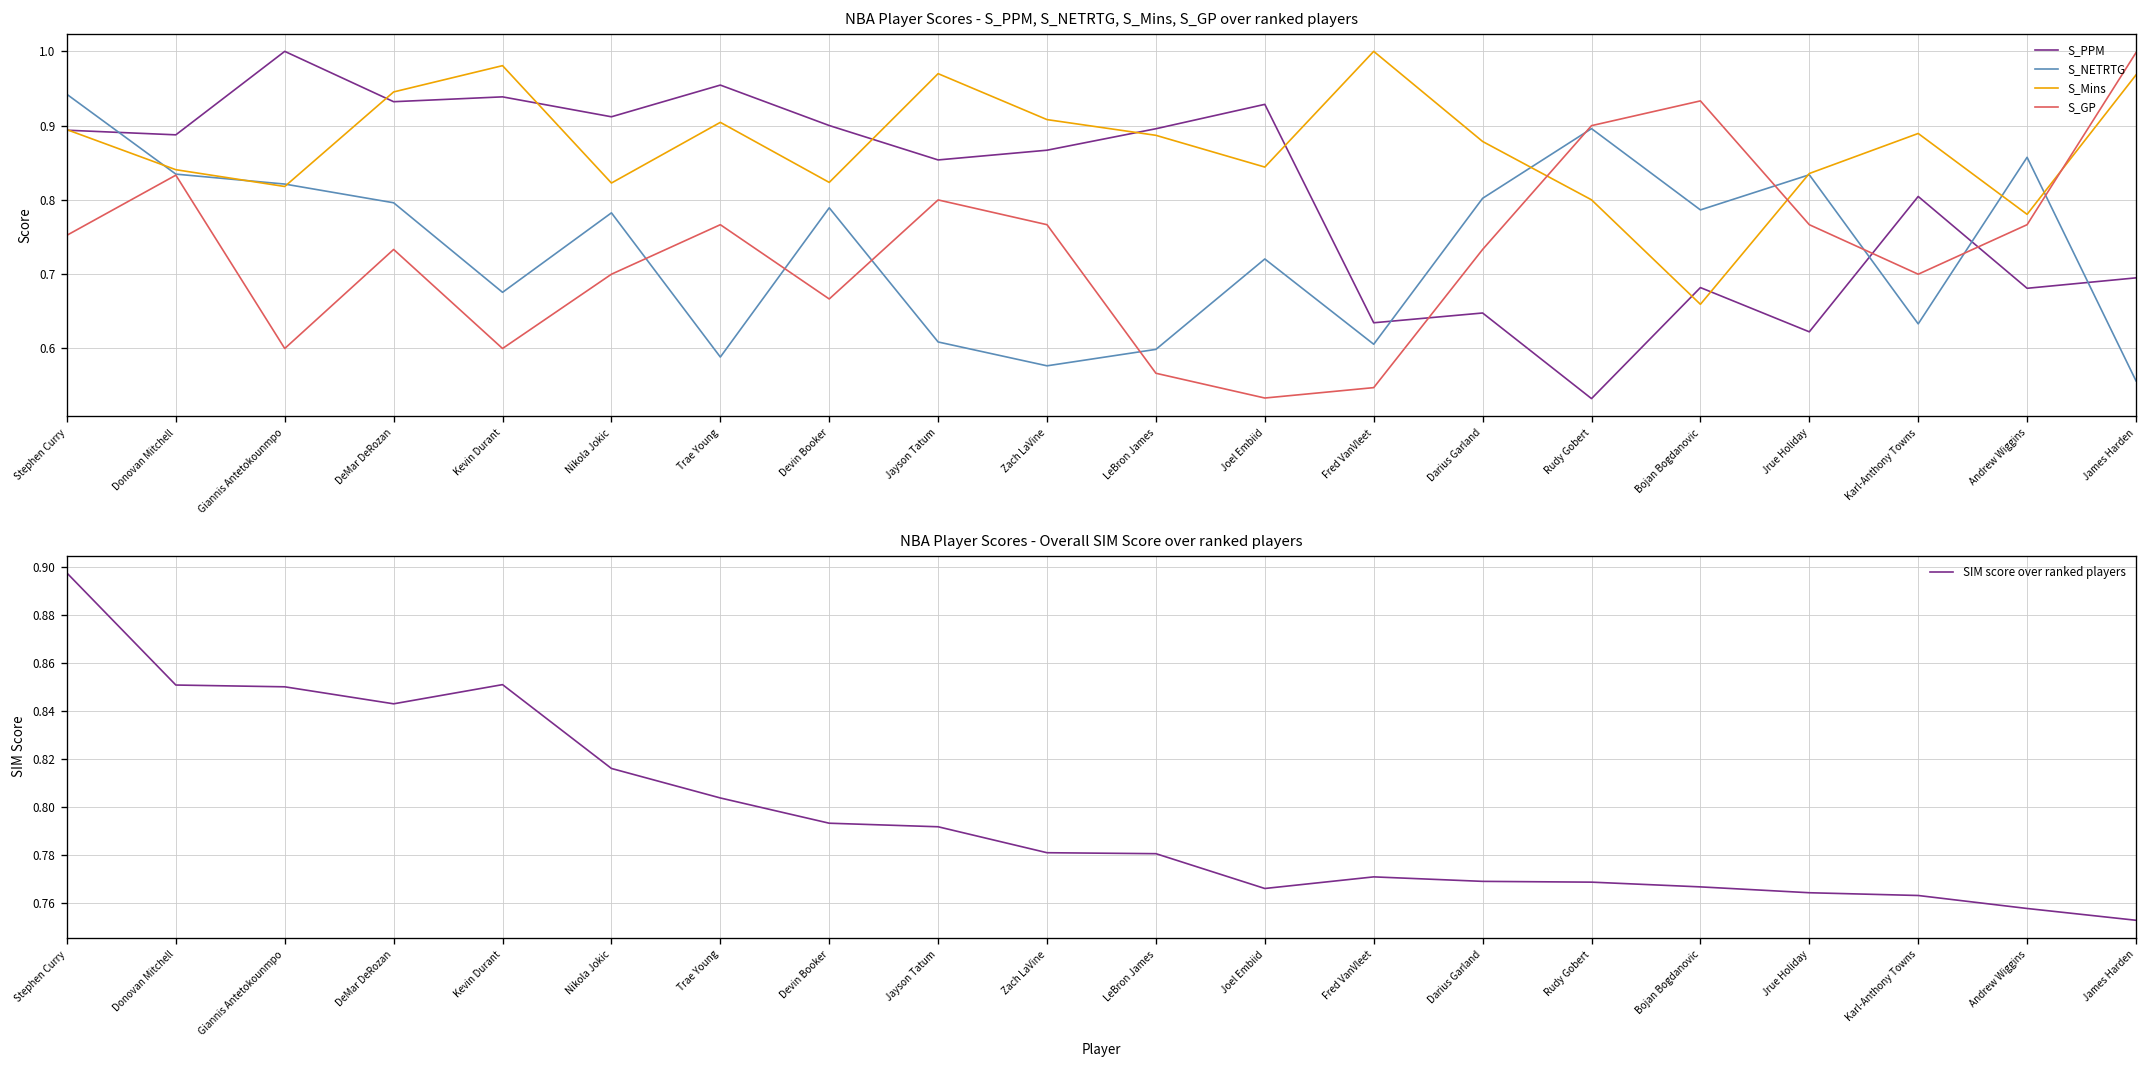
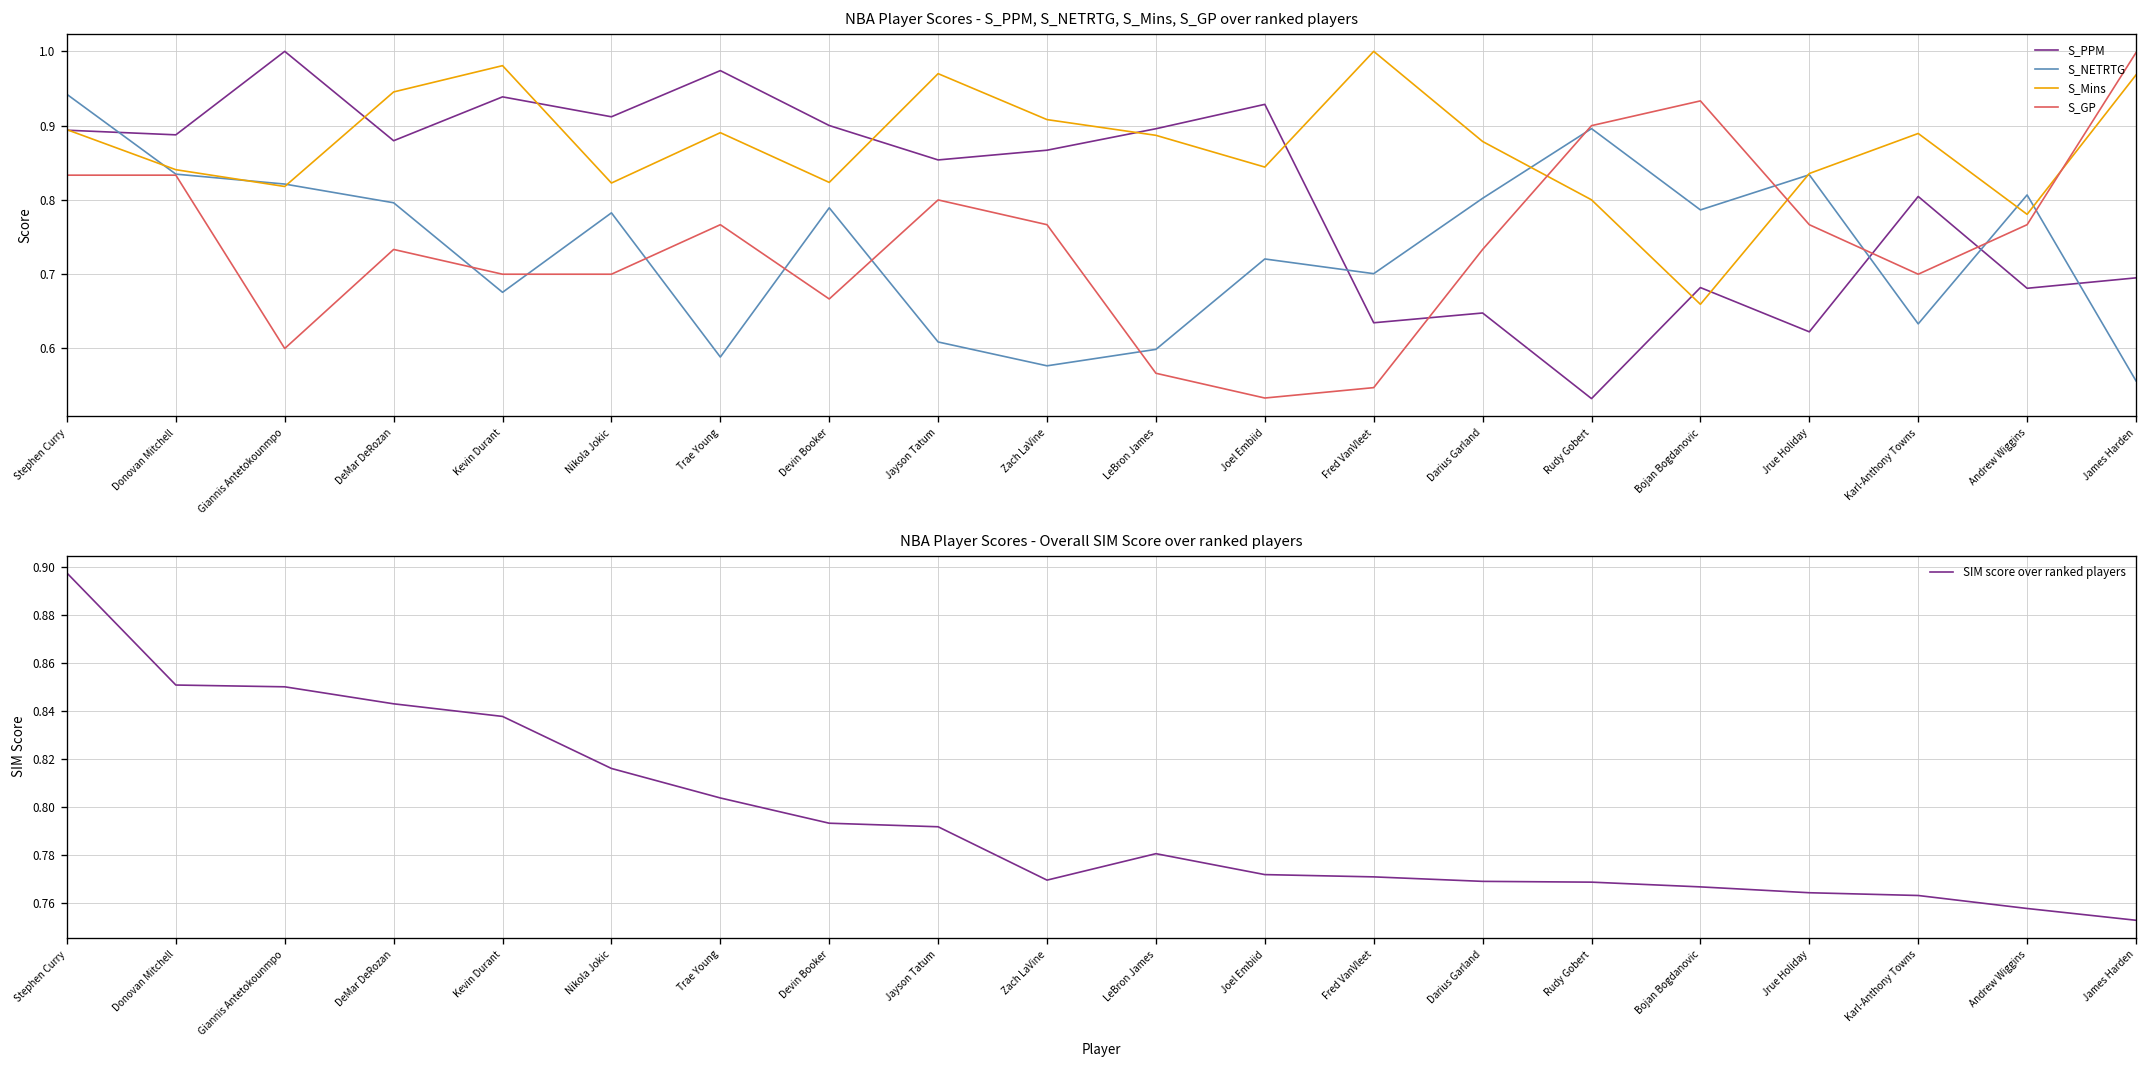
NBA Player Scores - S_PPM, S_NETRTG, S_Mins, S_GP over ranked players, S_GP, Stephen Curry: 0.75 -> 0.83
NBA Player Scores - S_PPM, S_NETRTG, S_Mins, S_GP over ranked players, S_PPM, DeMar DeRozan: 0.93 -> 0.88
NBA Player Scores - S_PPM, S_NETRTG, S_Mins, S_GP over ranked players, S_GP, Kevin Durant: 0.6 -> 0.7
NBA Player Scores - S_PPM, S_NETRTG, S_Mins, S_GP over ranked players, S_PPM, Trae Young: 0.95 -> 0.97
NBA Player Scores - S_PPM, S_NETRTG, S_Mins, S_GP over ranked players, S_Mins, Trae Young: 0.90 -> 0.89
NBA Player Scores - S_PPM, S_NETRTG, S_Mins, S_GP over ranked players, S_NETRTG, Fred VanVleet: 0.61 -> 0.70
NBA Player Scores - S_PPM, S_NETRTG, S_Mins, S_GP over ranked players, S_NETRTG, Andrew Wiggins: 0.86 -> 0.81
NBA Player Scores - Overall SIM Score over ranked players, Kevin Durant: 0.851 -> 0.838
NBA Player Scores - Overall SIM Score over ranked players, Zach LaVine: 0.781 -> 0.770
NBA Player Scores - Overall SIM Score over ranked players, Joel Embiid: 0.766 -> 0.772
